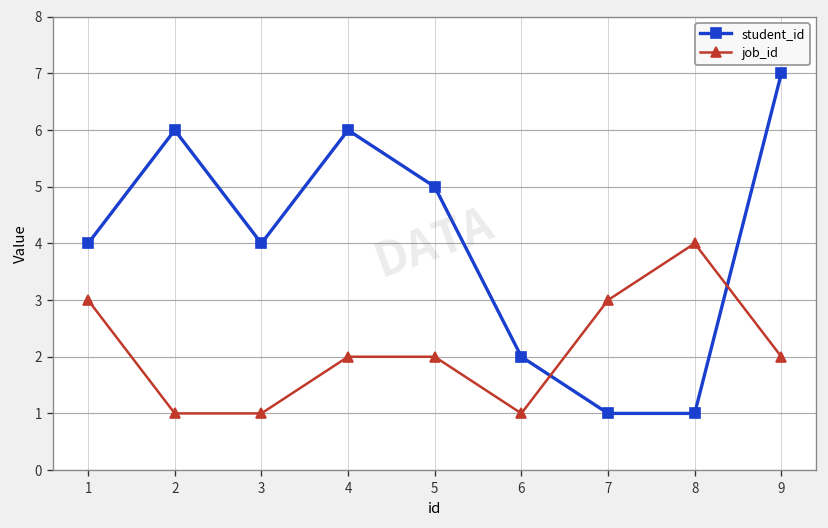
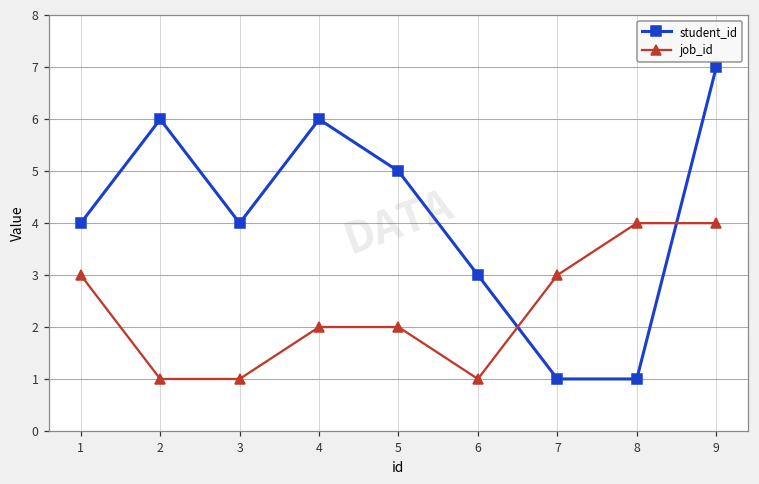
student_id, 6: 2 -> 3
job_id, 9: 2 -> 4
